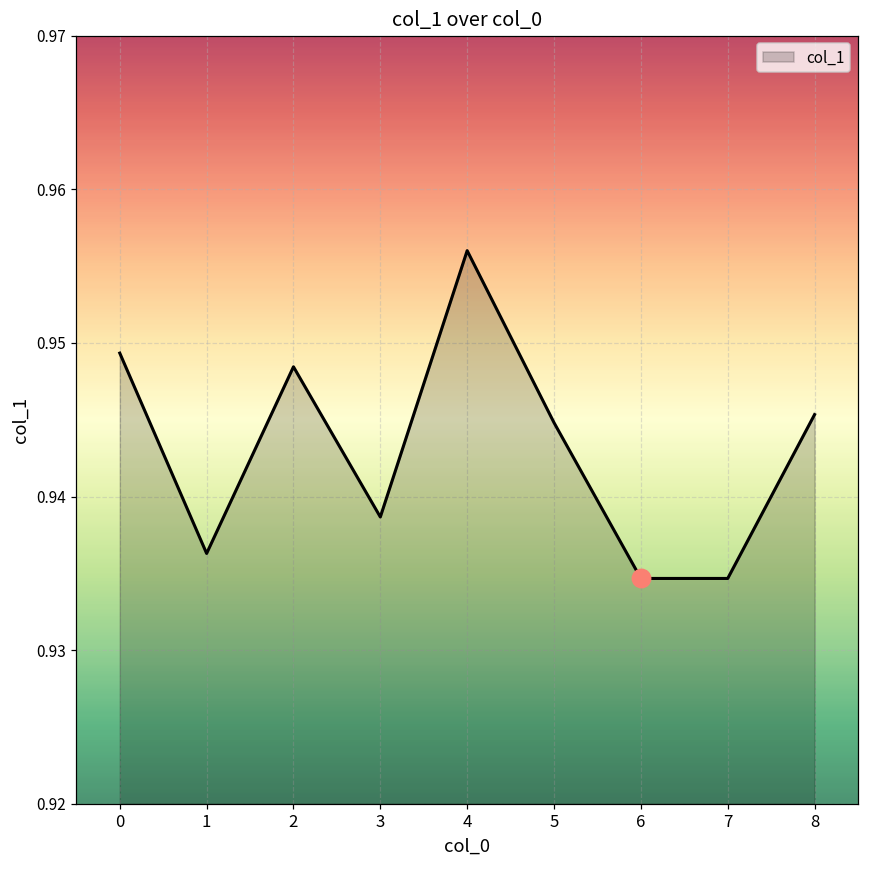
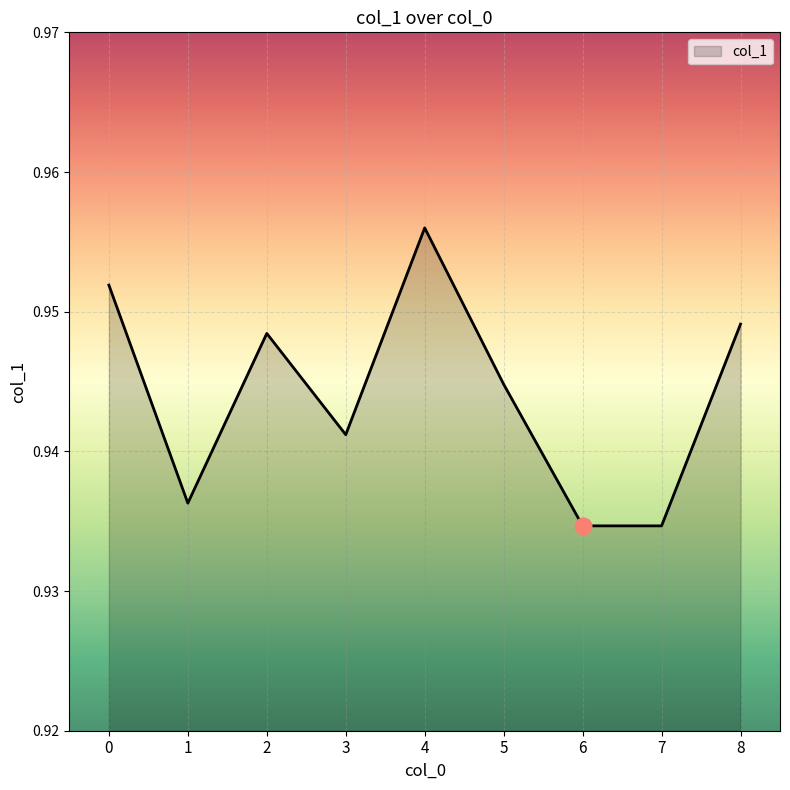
col_1, 0: 0.9493 -> 0.9519
col_1, 3: 0.9387 -> 0.9412
col_1, 8: 0.9453 -> 0.9491
